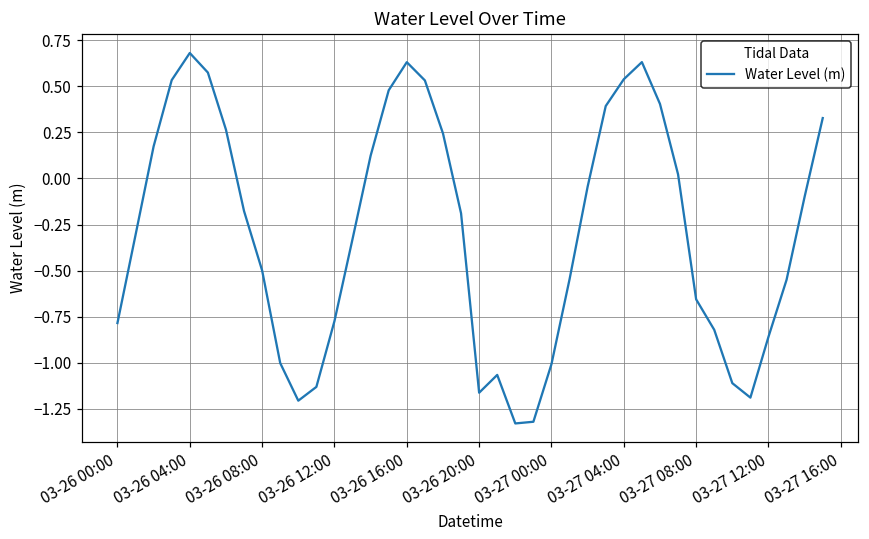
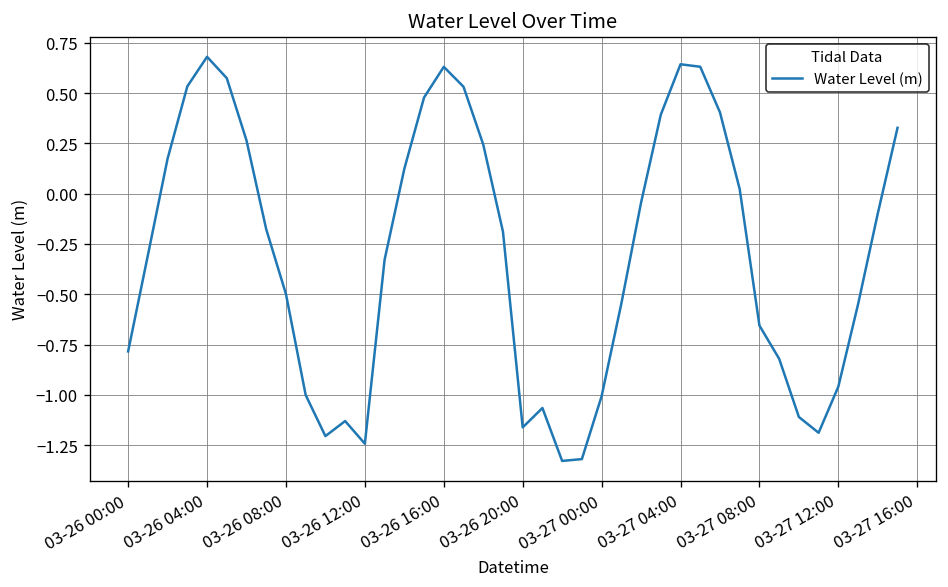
03-26 12:00: -0.77 -> -1.24
03-27 04:00: 0.54 -> 0.64
03-27 12:00: -0.86 -> -0.96
